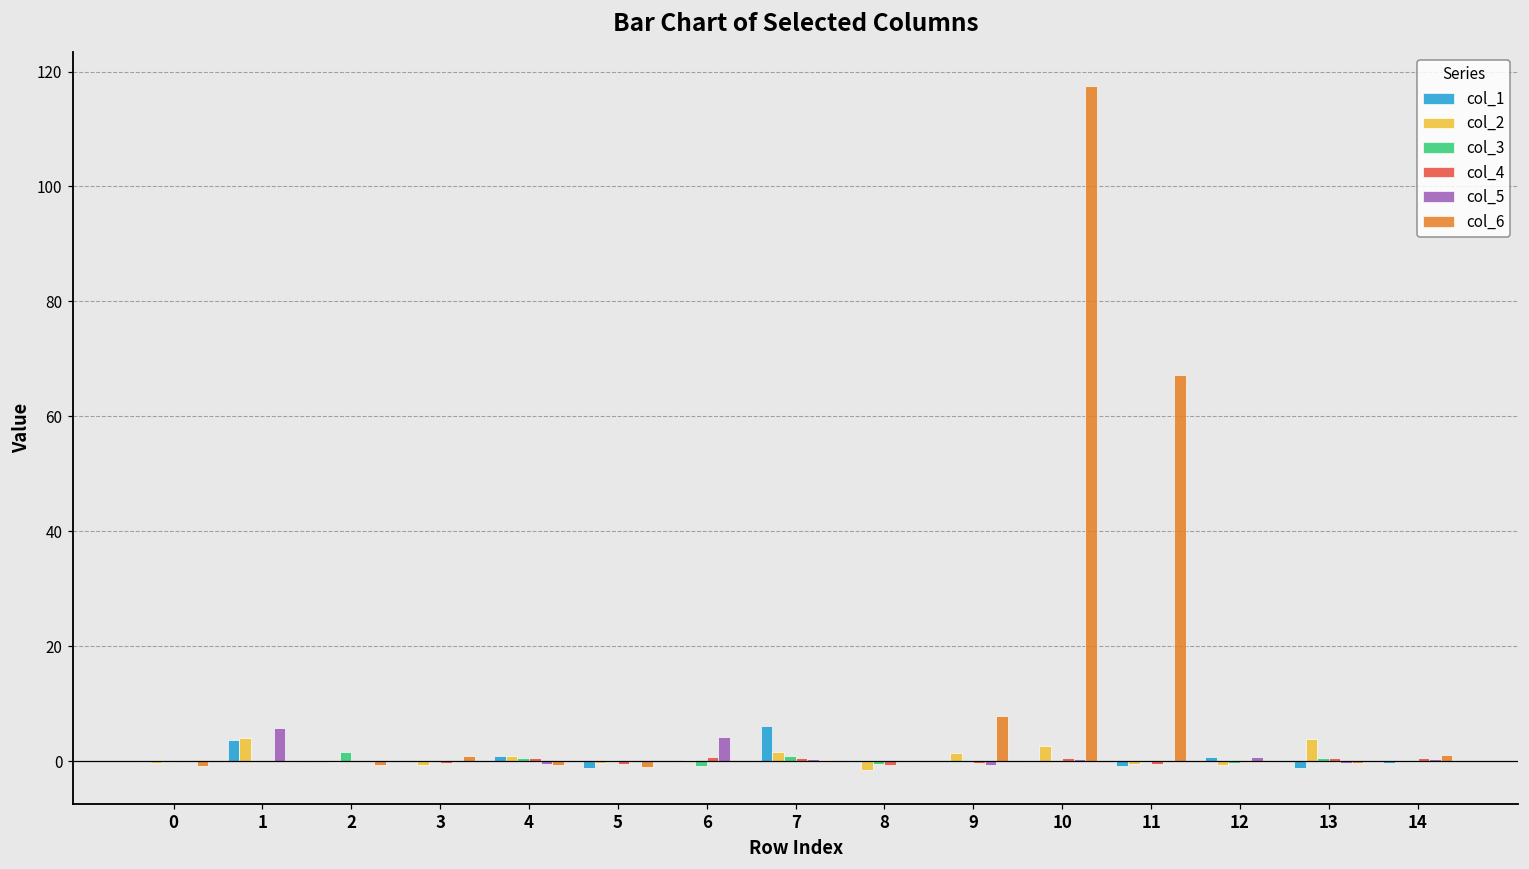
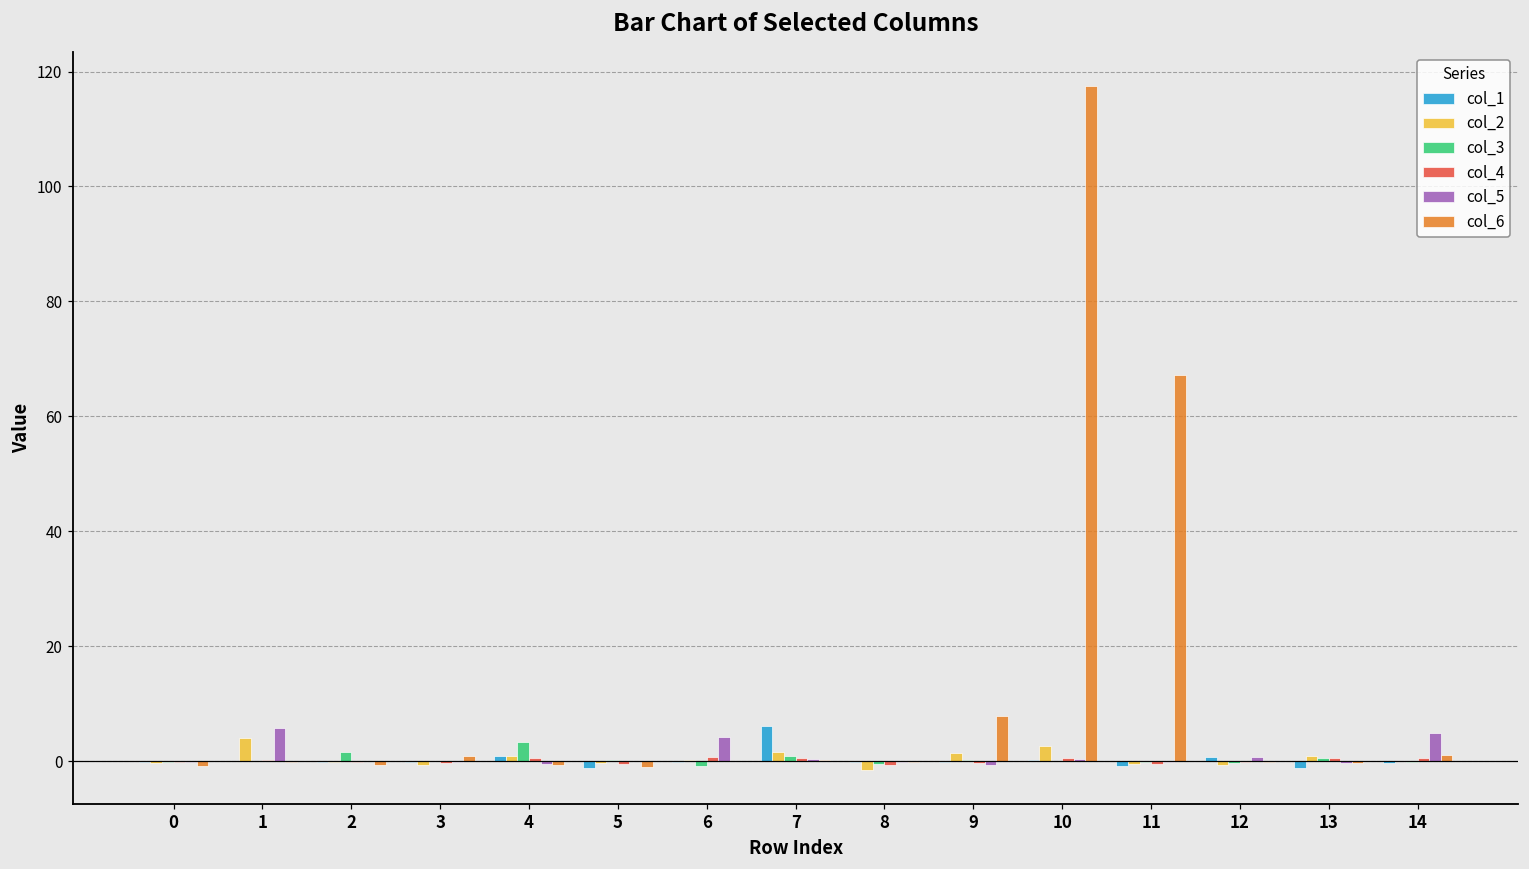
col_1, 1: 4 -> 0
col_3, 4: 1 -> 3
col_2, 13: 4 -> 1
col_5, 14: 0 -> 5
